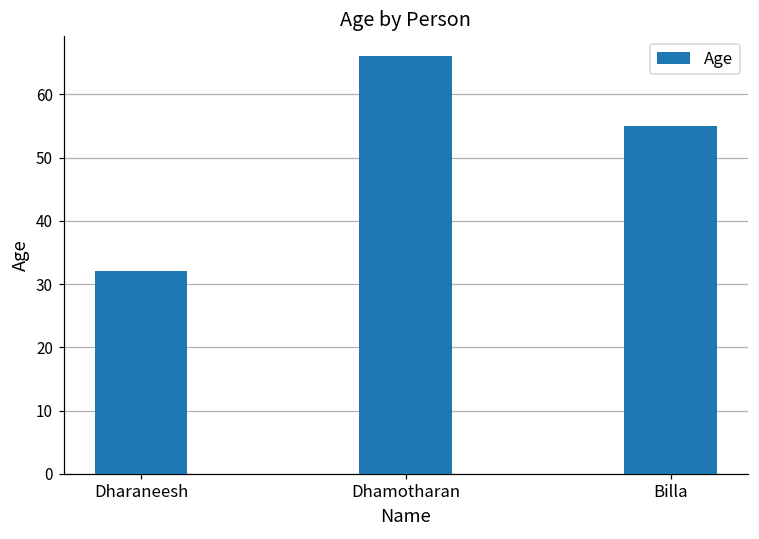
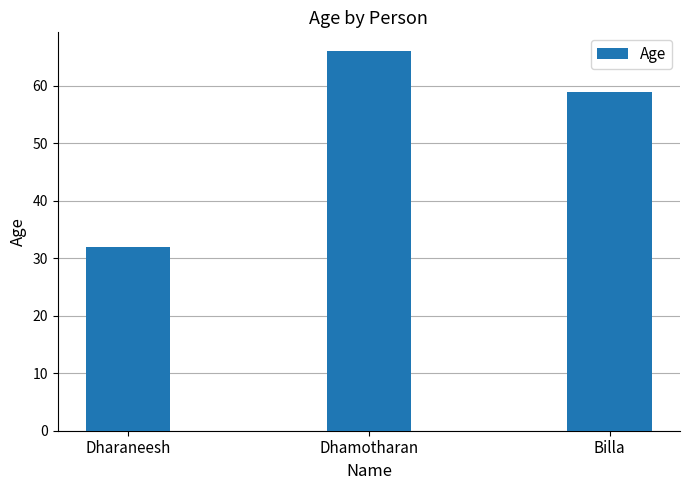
Billa: 55 -> 59
